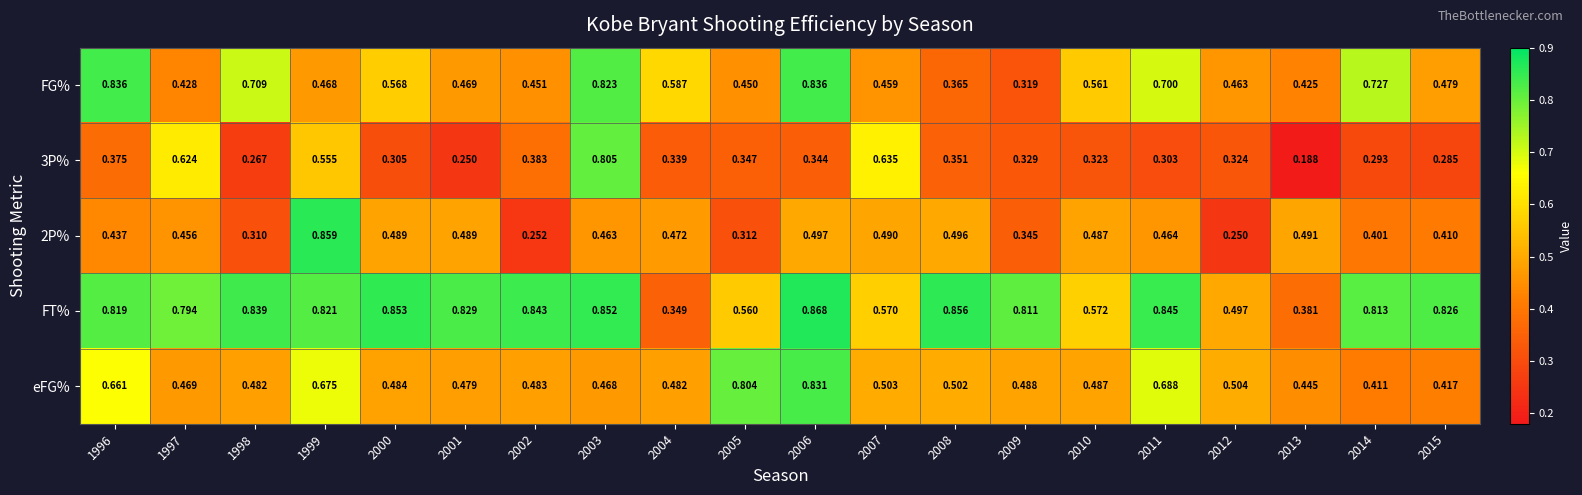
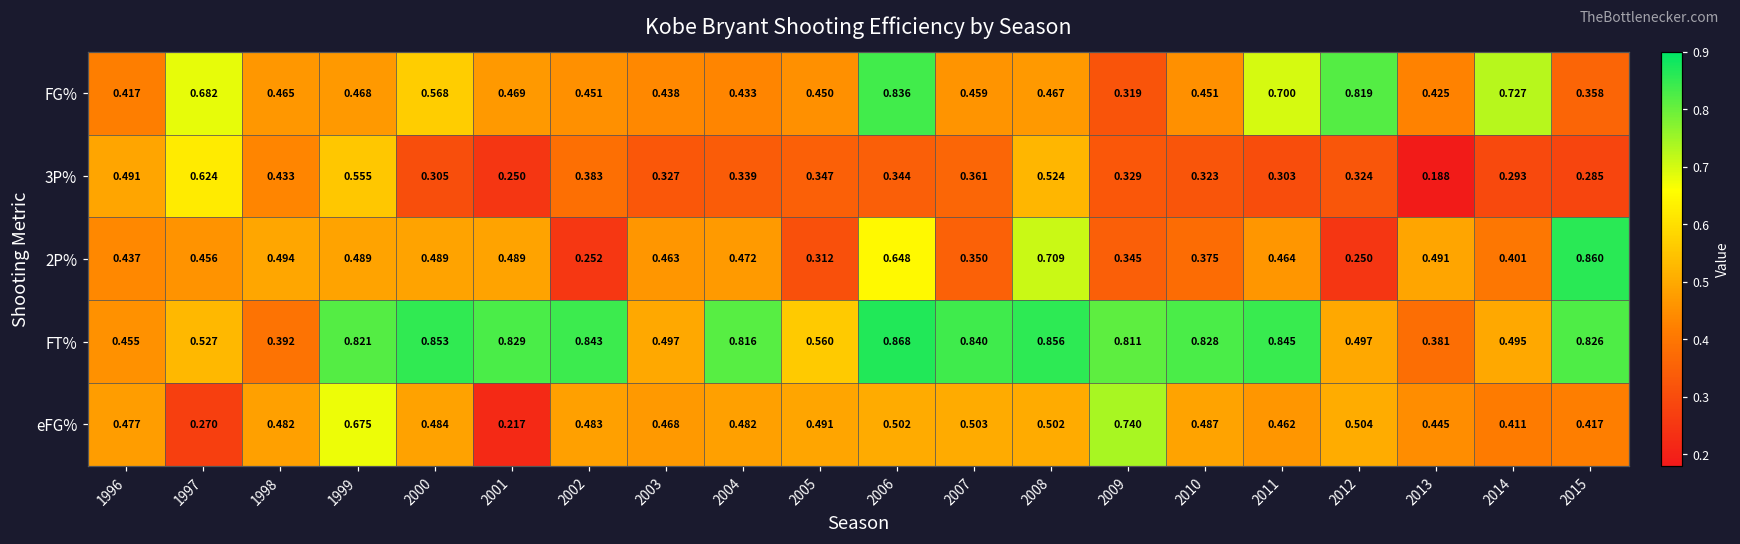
FG%, 1996: 0.836 -> 0.417
FG%, 1997: 0.428 -> 0.682
FG%, 1998: 0.709 -> 0.465
FG%, 2003: 0.823 -> 0.438
FG%, 2004: 0.587 -> 0.433
FG%, 2008: 0.365 -> 0.467
FG%, 2010: 0.561 -> 0.451
FG%, 2012: 0.463 -> 0.819
FG%, 2015: 0.479 -> 0.358
3P%, 1996: 0.375 -> 0.491
3P%, 1998: 0.267 -> 0.433
3P%, 2003: 0.805 -> 0.327
3P%, 2007: 0.635 -> 0.361
3P%, 2008: 0.351 -> 0.524
2P%, 1998: 0.310 -> 0.494
2P%, 1999: 0.859 -> 0.489
2P%, 2006: 0.497 -> 0.648
2P%, 2007: 0.490 -> 0.350
2P%, 2008: 0.496 -> 0.709
2P%, 2010: 0.487 -> 0.375
2P%, 2015: 0.410 -> 0.860
FT%, 1996: 0.819 -> 0.455
FT%, 1997: 0.794 -> 0.527
FT%, 1998: 0.839 -> 0.392
FT%, 2003: 0.852 -> 0.497
FT%, 2004: 0.349 -> 0.816
FT%, 2007: 0.570 -> 0.840
FT%, 2010: 0.572 -> 0.828
FT%, 2014: 0.813 -> 0.495
eFG%, 1996: 0.661 -> 0.477
eFG%, 1997: 0.469 -> 0.270
eFG%, 2001: 0.479 -> 0.217
eFG%, 2005: 0.804 -> 0.491
eFG%, 2006: 0.831 -> 0.502
eFG%, 2009: 0.488 -> 0.740
eFG%, 2011: 0.688 -> 0.462
